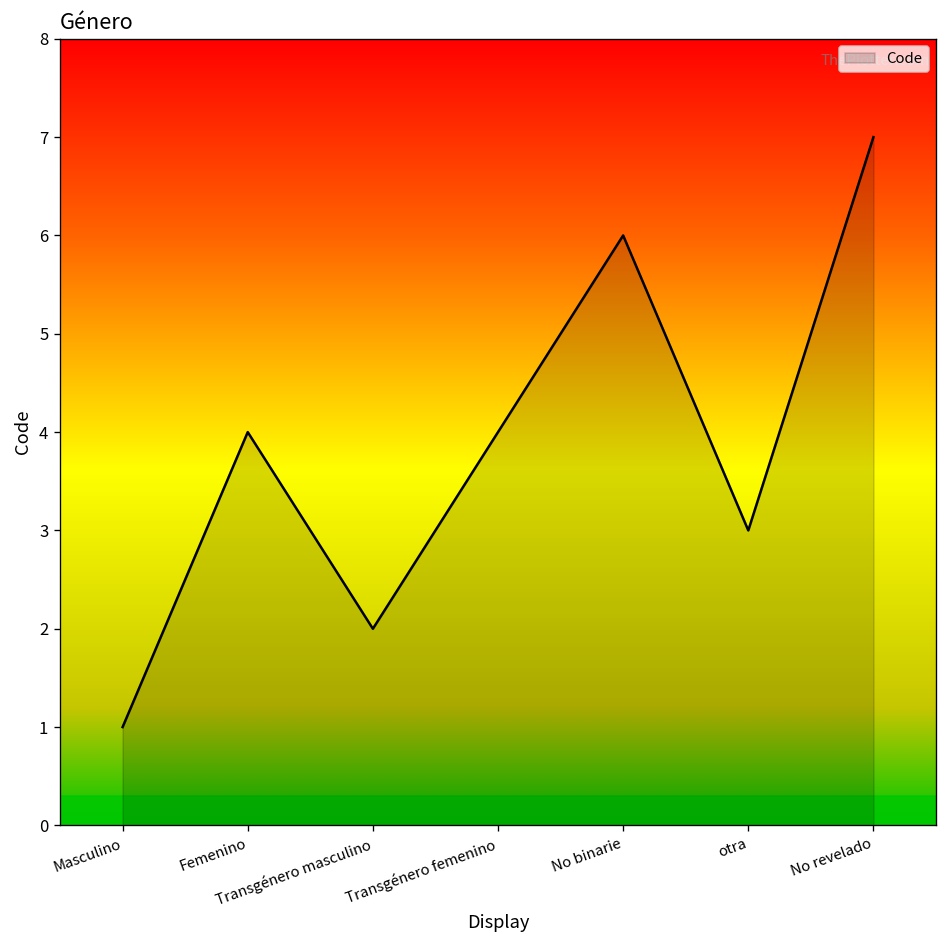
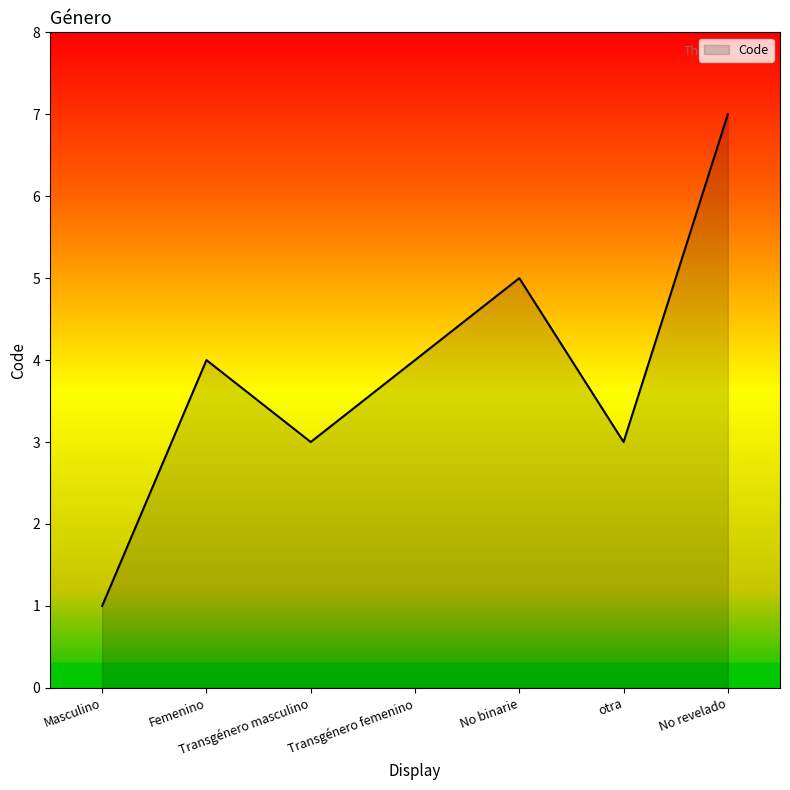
Transgénero masculino: 2 -> 3
No binarie: 6 -> 5
